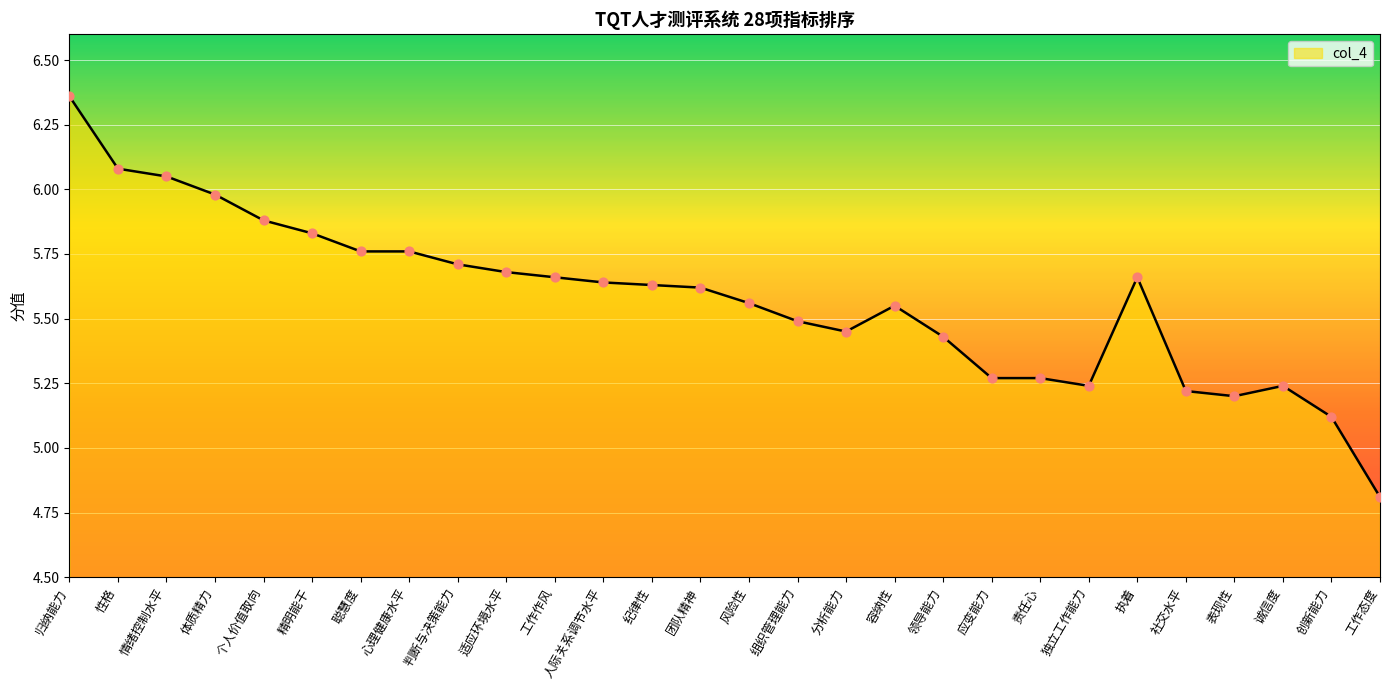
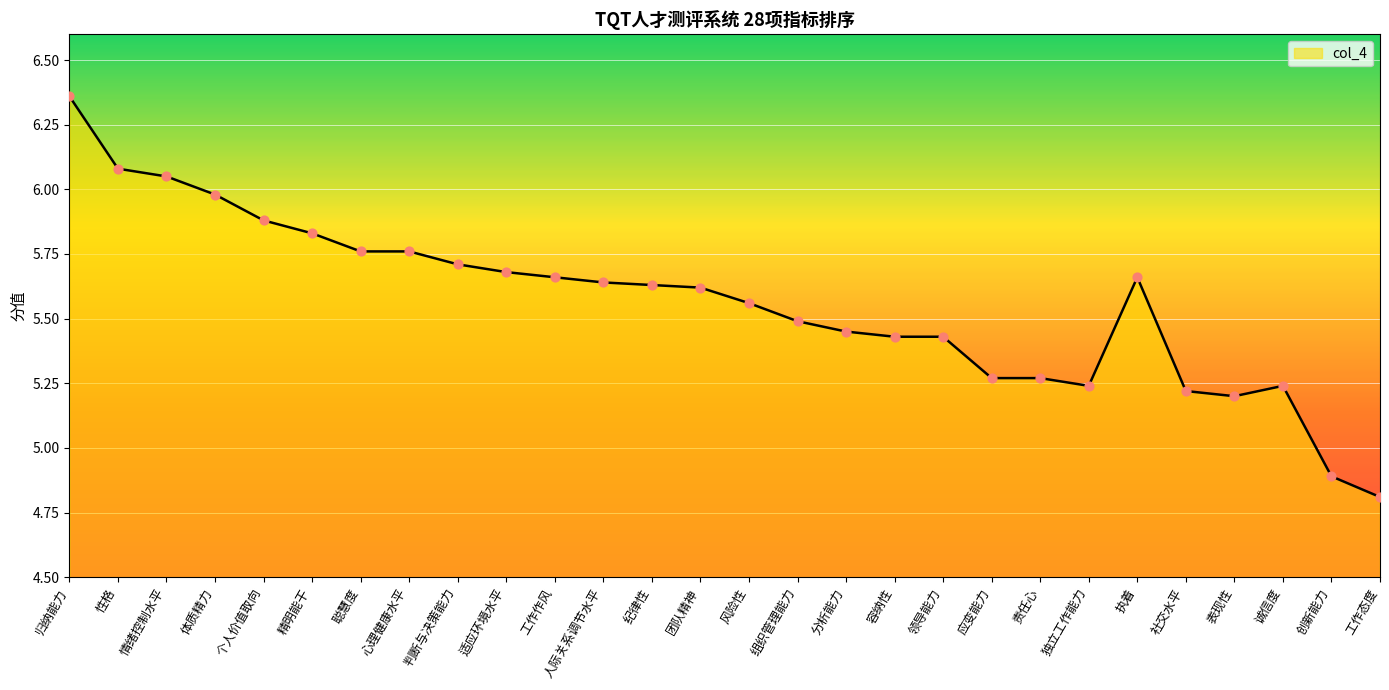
容纳性: 5.55 -> 5.43
创新能力: 5.12 -> 4.89
